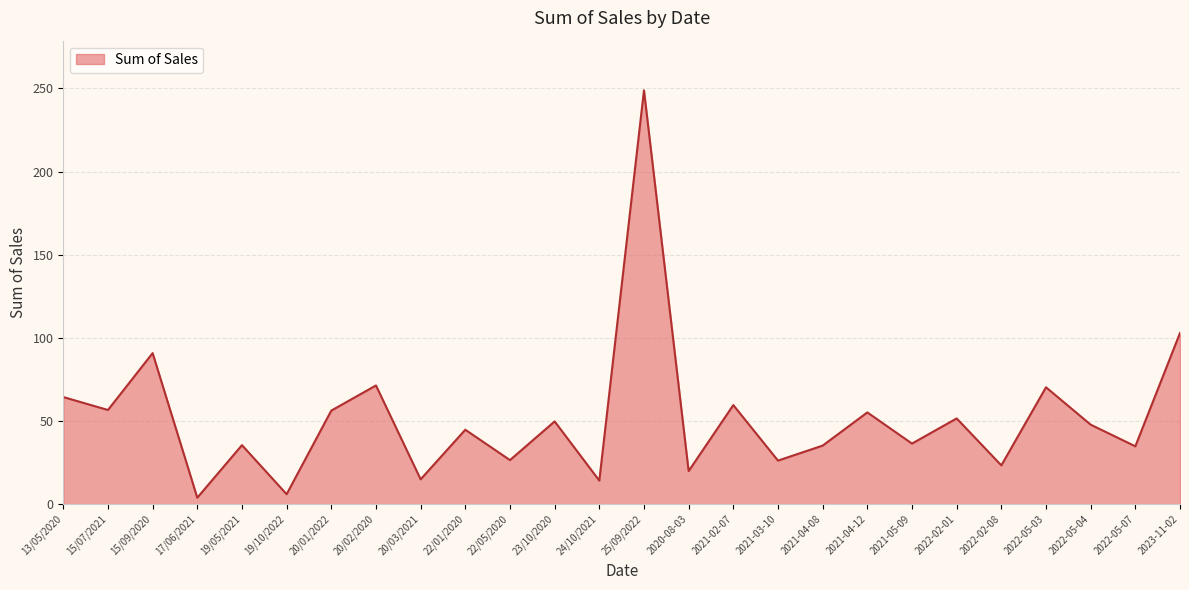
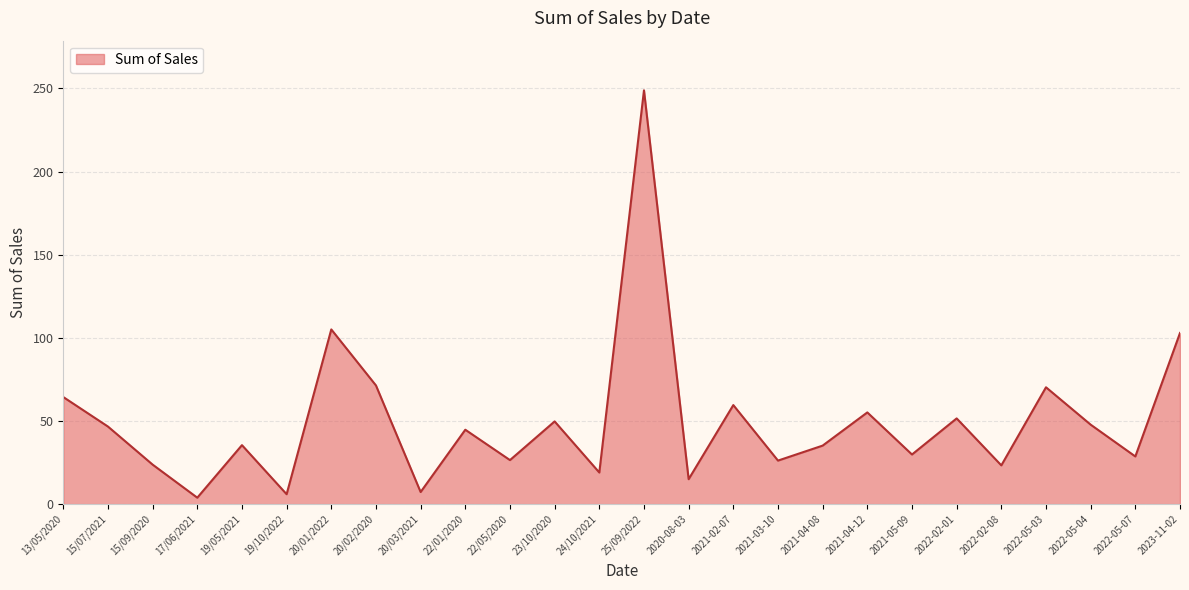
15/07/2021: 57 -> 47
15/09/2020: 91 -> 24
20/01/2022: 56 -> 105
20/03/2021: 15 -> 7
24/10/2021: 14 -> 19
2020-08-03: 20 -> 15
2021-05-09: 36 -> 30
2022-05-07: 35 -> 29
